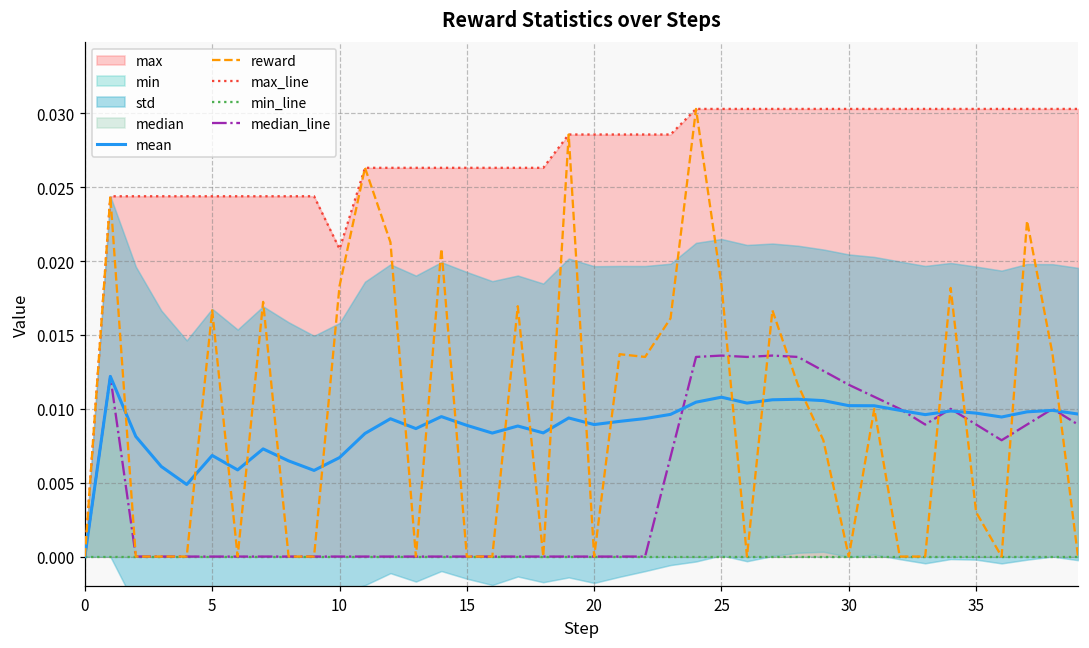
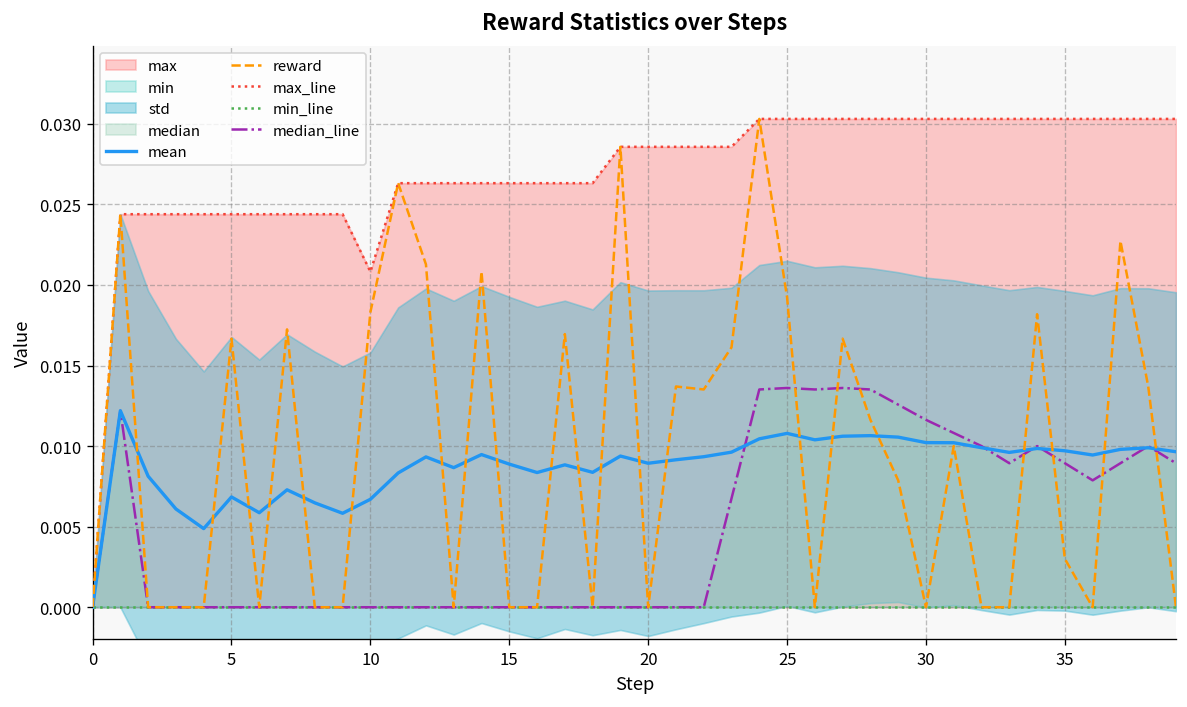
reward, 25: 0.0184 -> 0.0192
